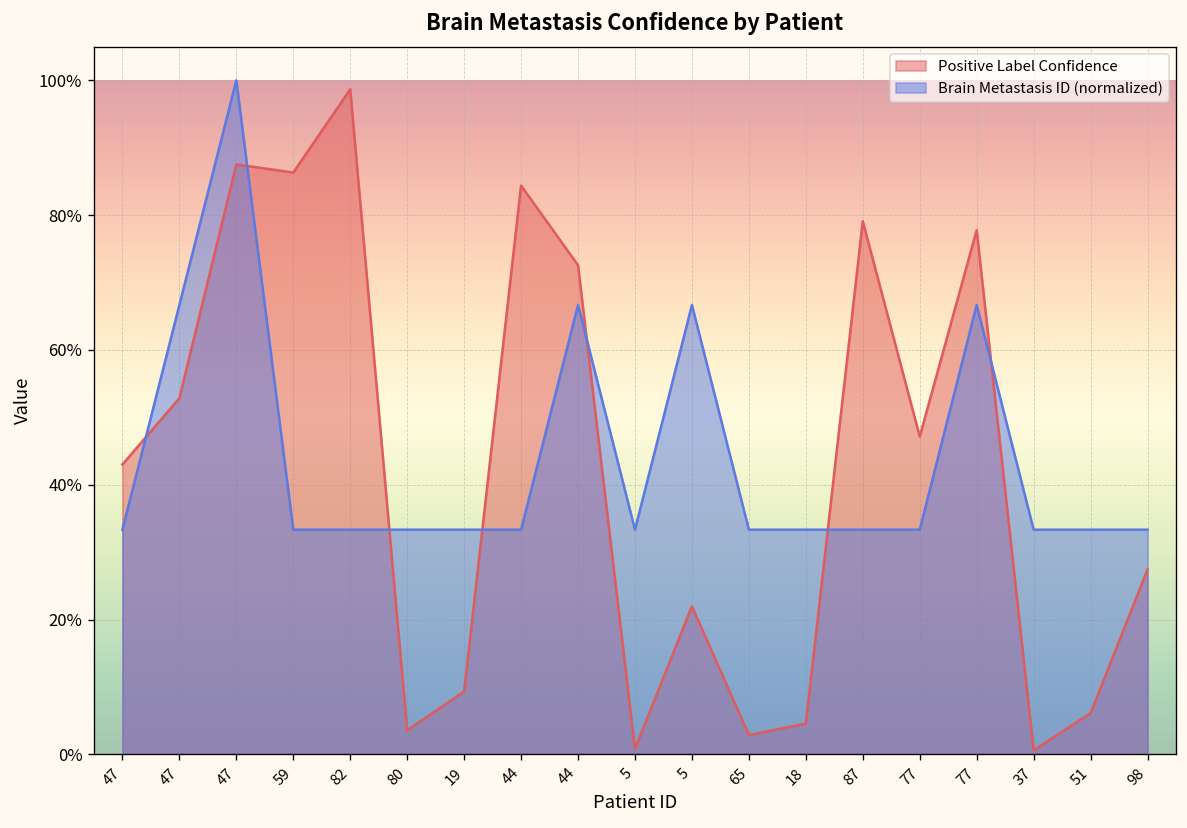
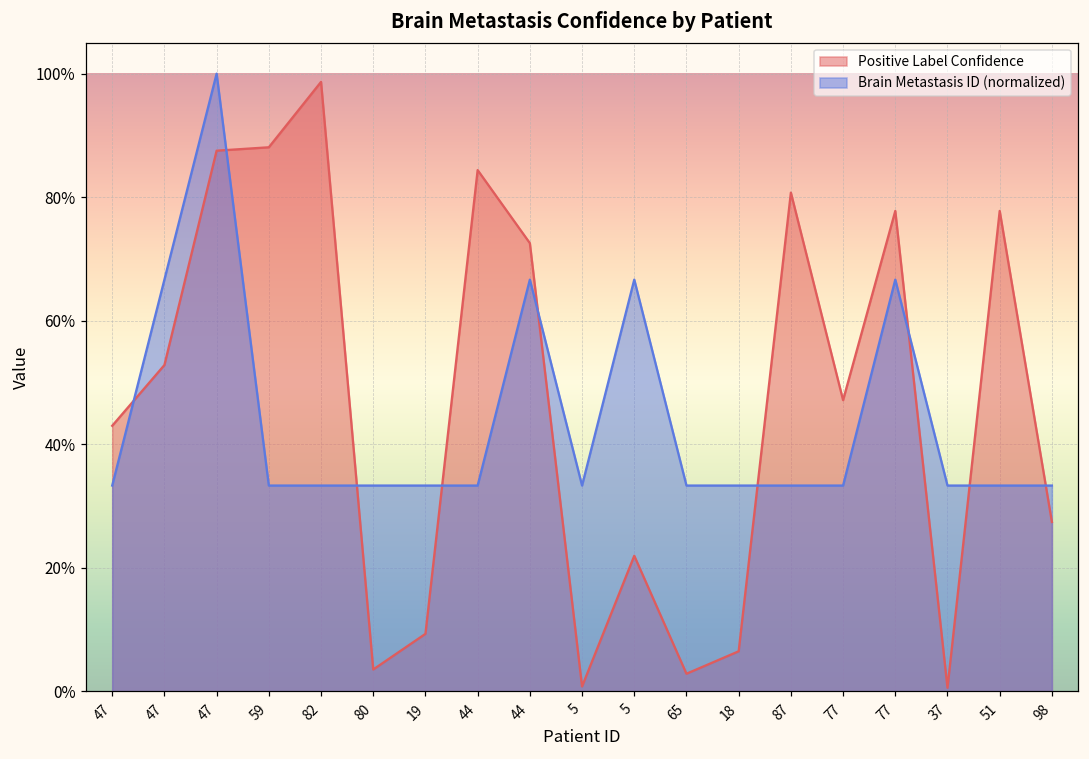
Positive Label Confidence, 59: 86% -> 88%
Positive Label Confidence, 18: 5% -> 7%
Positive Label Confidence, 87: 79% -> 81%
Positive Label Confidence, 51: 6% -> 78%
